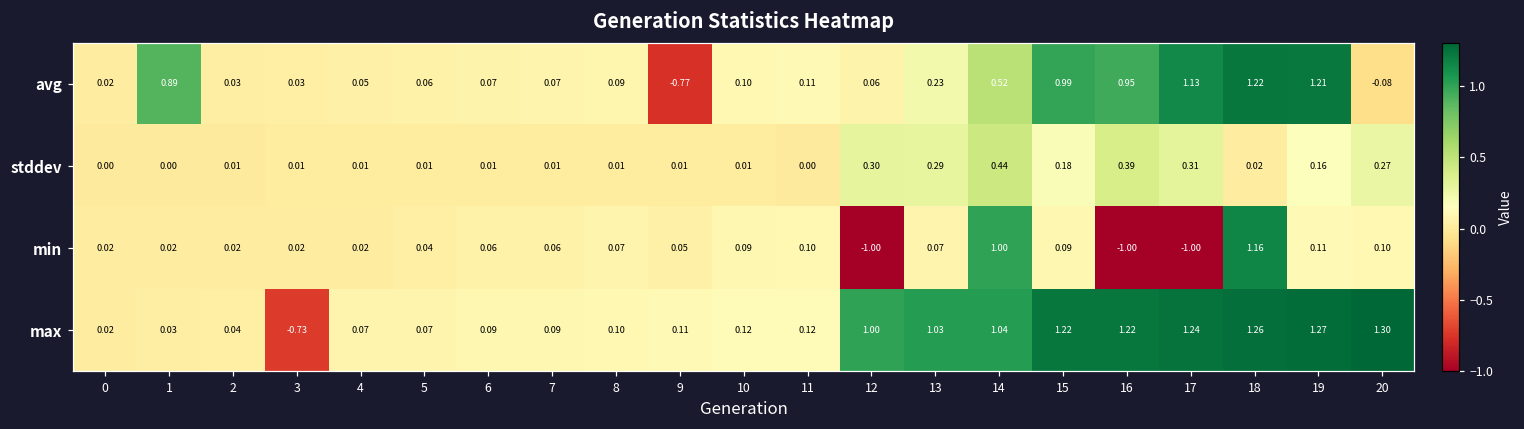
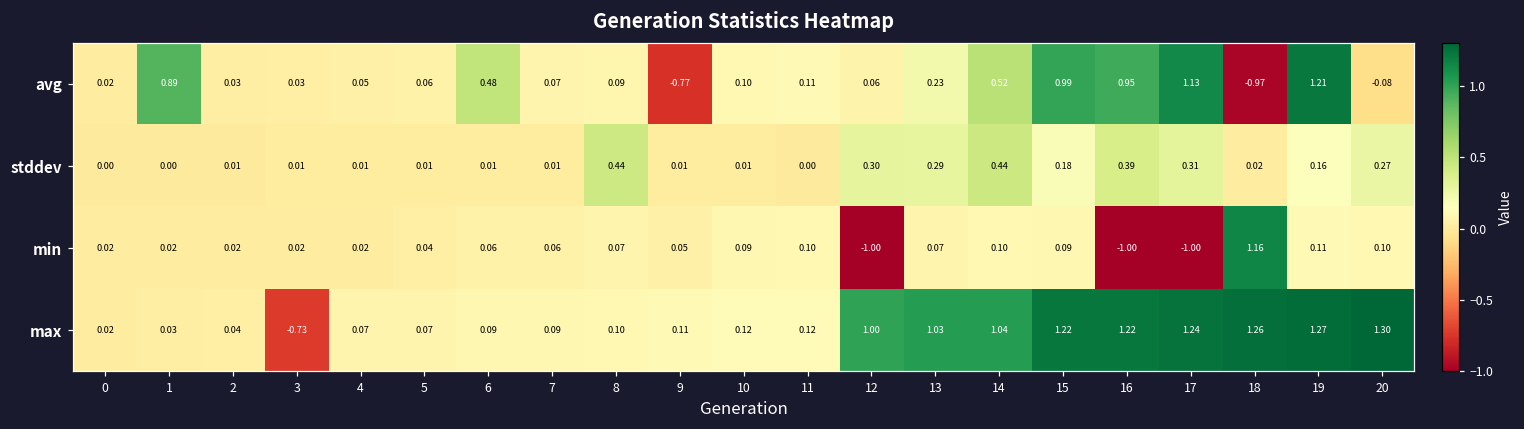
avg, 6: 0.07 -> 0.48
avg, 18: 1.22 -> -0.97
stddev, 8: 0.01 -> 0.44
min, 14: 1.00 -> 0.10
